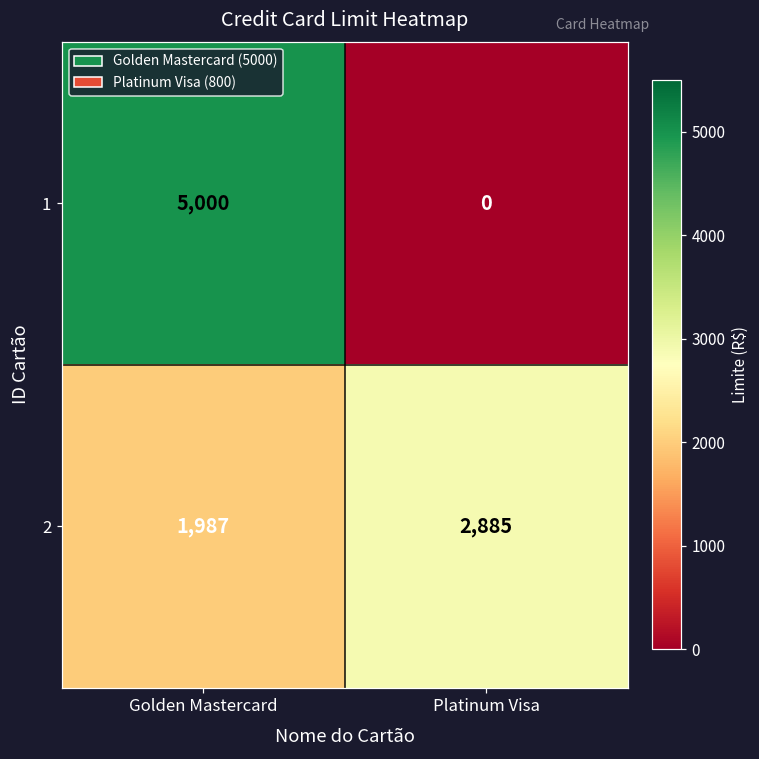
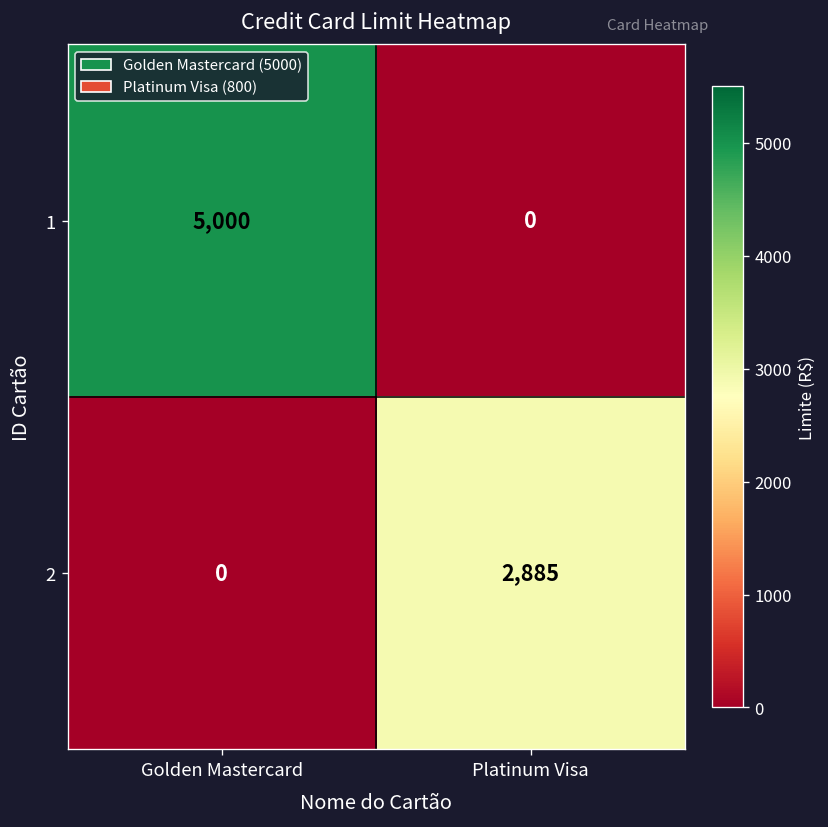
2, Golden Mastercard: 1,987 -> 0
